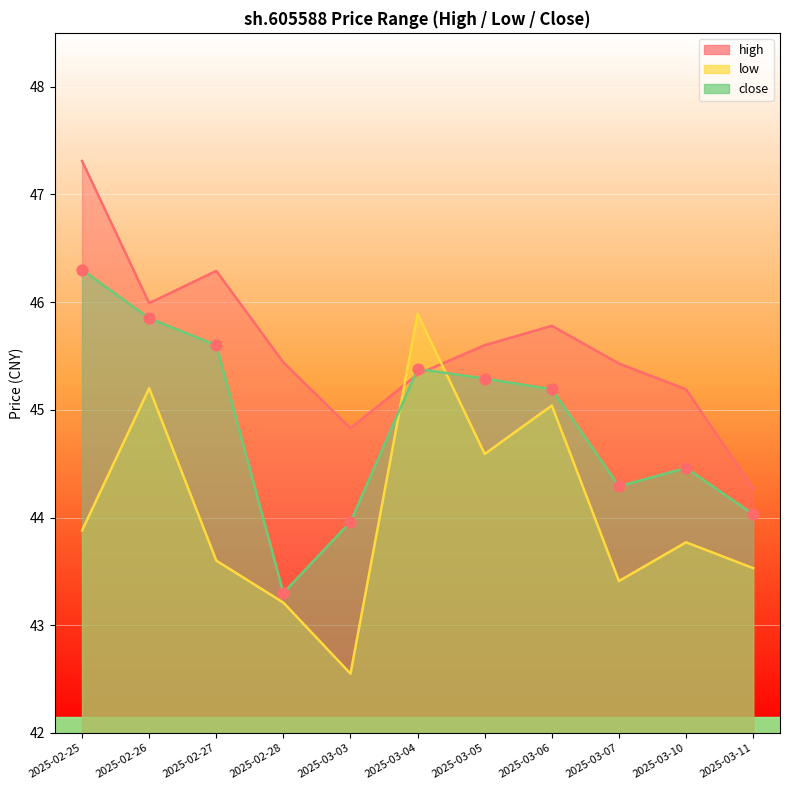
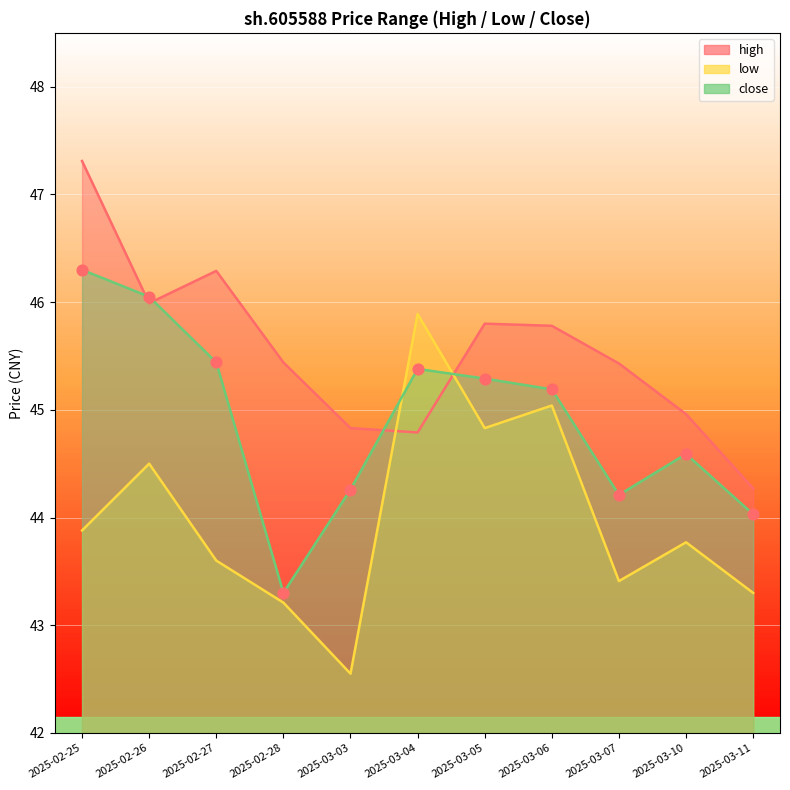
low, 2025-02-26: 45.2 -> 44.5
close, 2025-02-26: 45.85 -> 46.05
close, 2025-02-27: 45.60 -> 45.44
close, 2025-03-03: 43.96 -> 44.26
high, 2025-03-04: 45.33 -> 44.79
high, 2025-03-05: 45.6 -> 45.8
low, 2025-03-05: 44.59 -> 44.83
close, 2025-03-07: 44.29 -> 44.21
high, 2025-03-10: 45.19 -> 44.96
close, 2025-03-10: 44.46 -> 44.59
low, 2025-03-11: 43.53 -> 43.30
